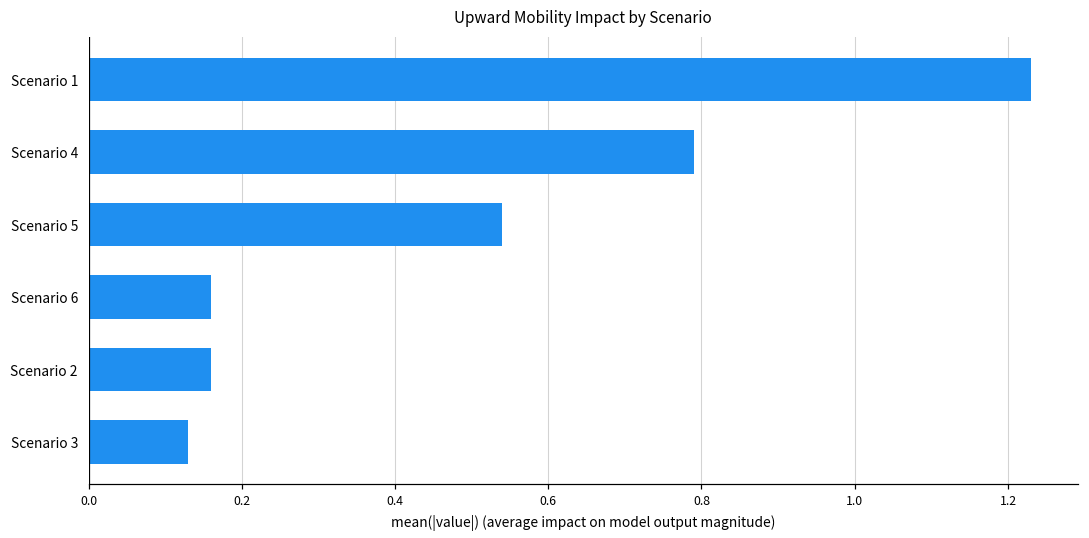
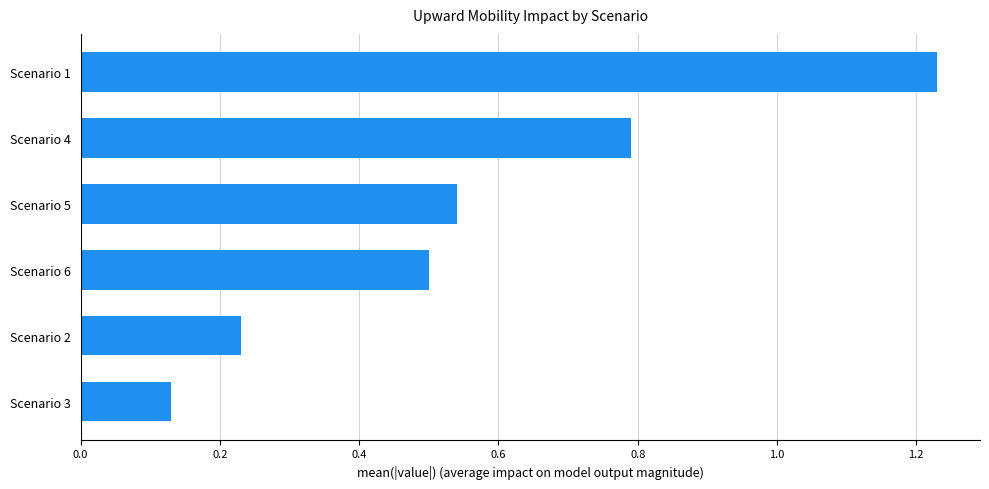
Scenario 6: 0.16 -> 0.50
Scenario 2: 0.16 -> 0.23
